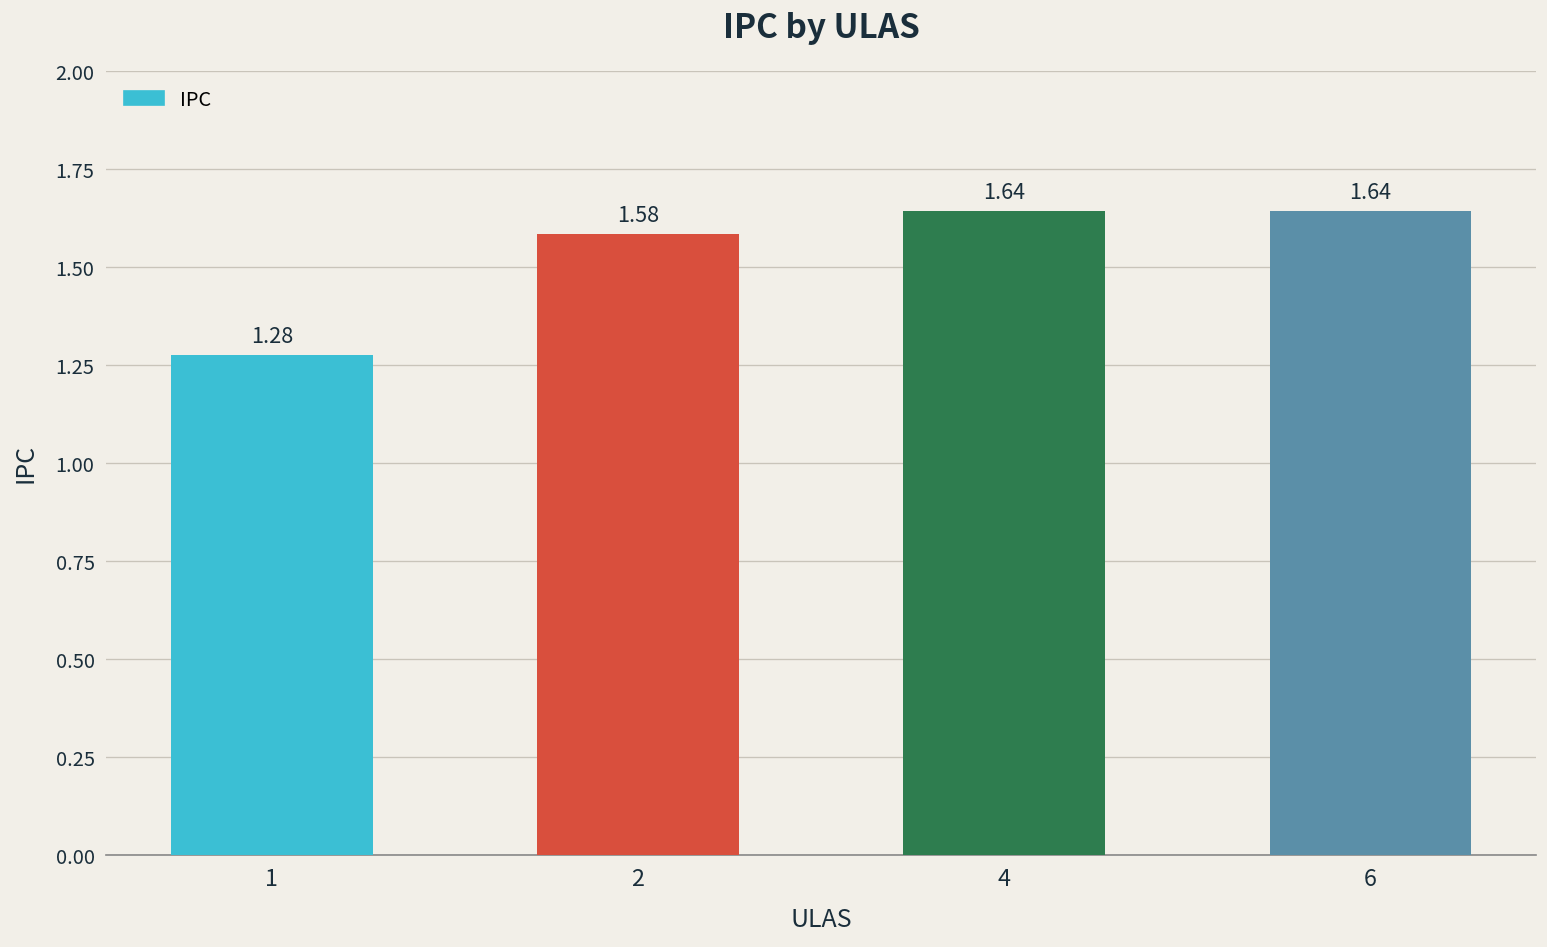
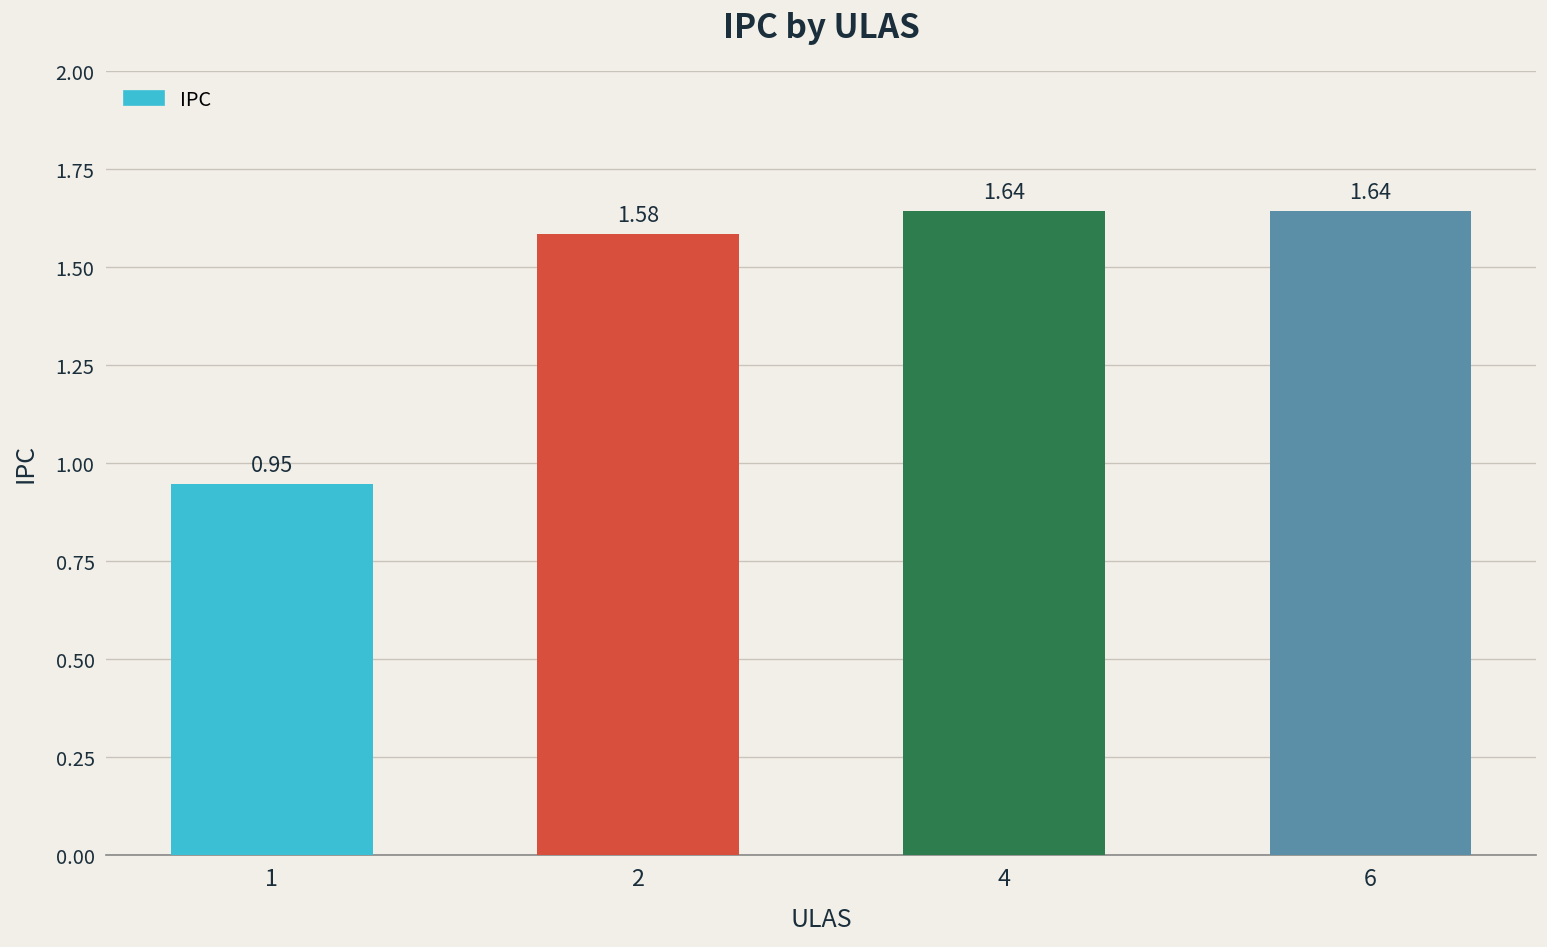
1: 1.28 -> 0.95
